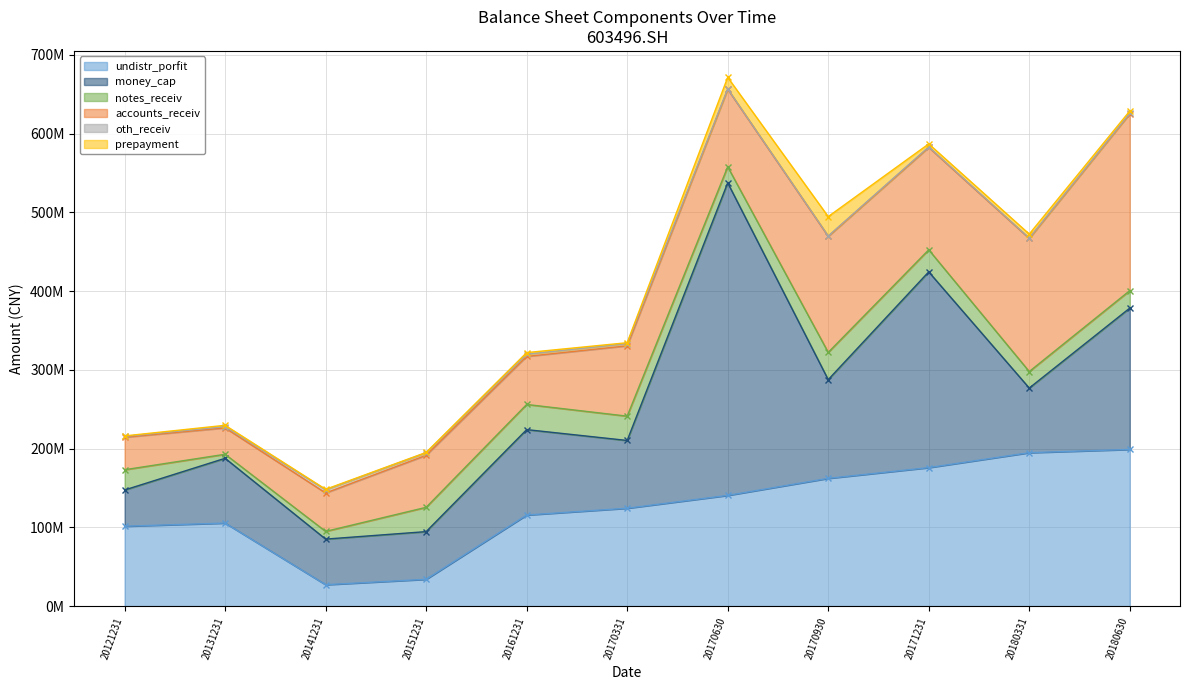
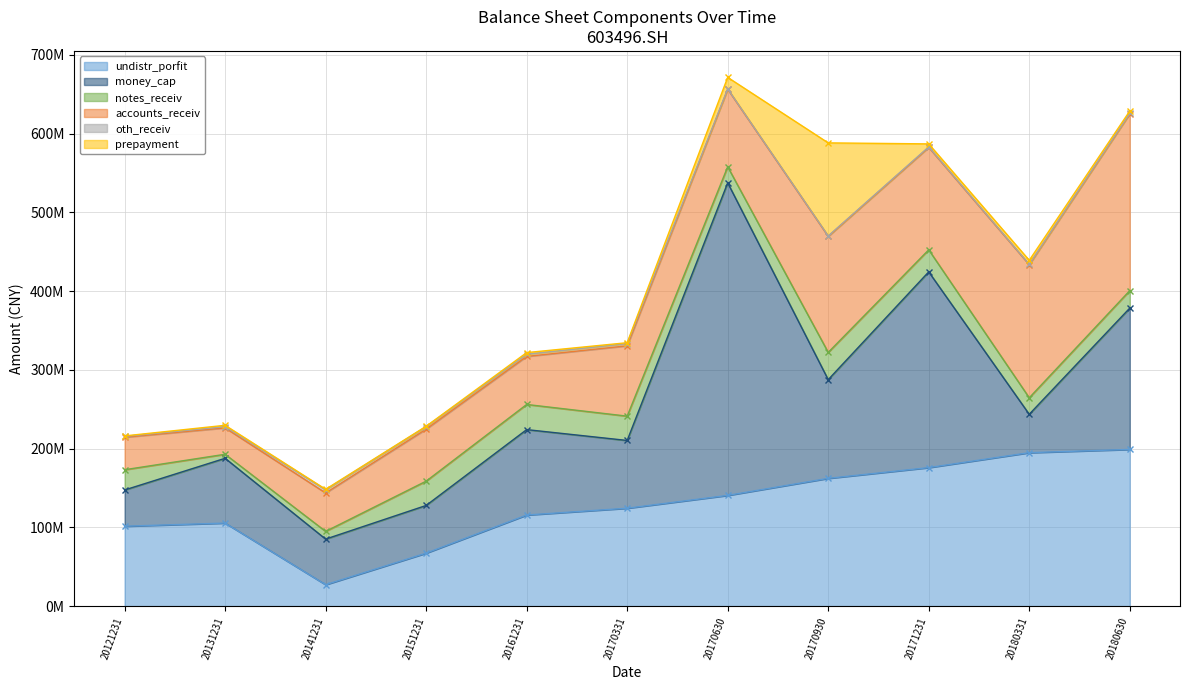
undistr_porfit, 20151231: 30000000 -> 70000000
prepayment, 20170930: 20000000 -> 120000000
money_cap, 20180331: 80000000 -> 50000000
